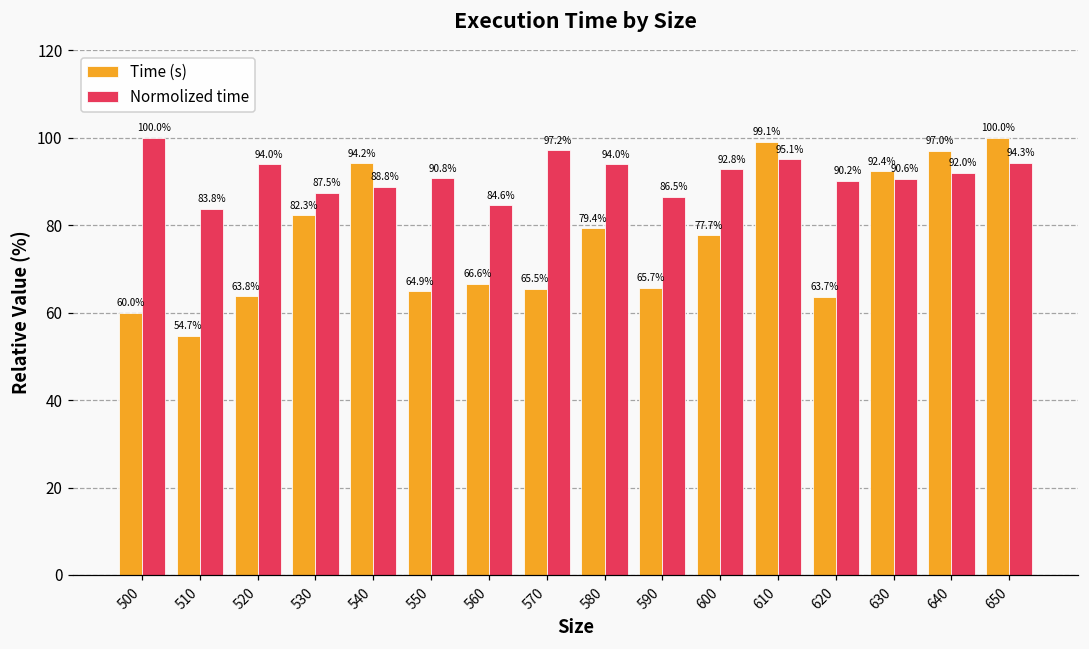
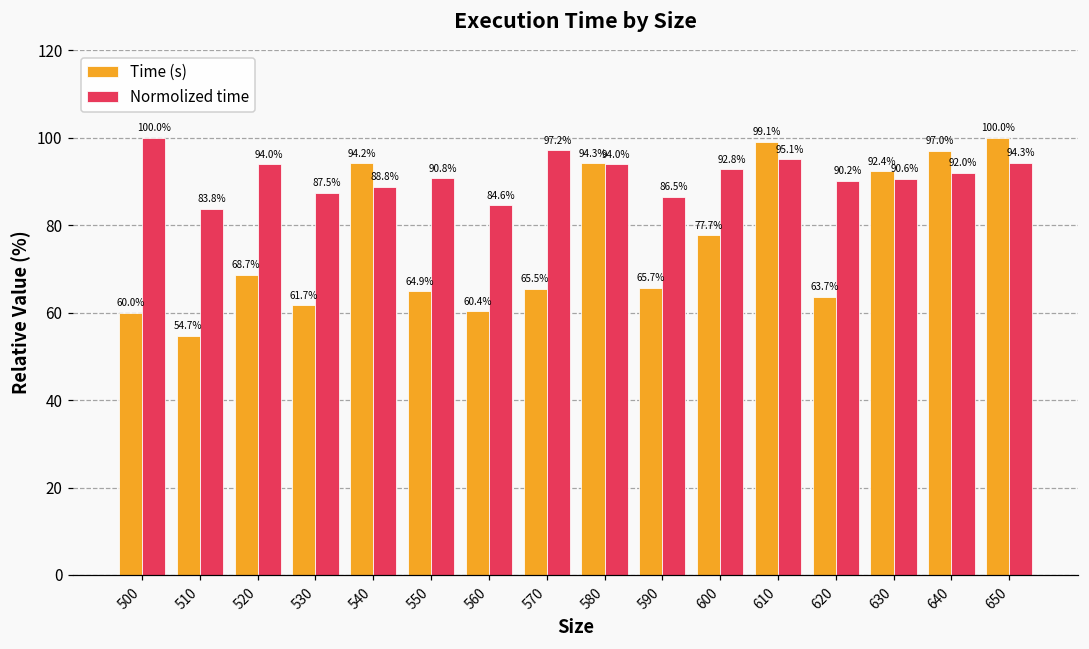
Time (s), 520: 63.8% -> 68.7%
Time (s), 530: 82.3% -> 61.7%
Time (s), 560: 66.6% -> 60.4%
Time (s), 580: 79.4% -> 94.3%
